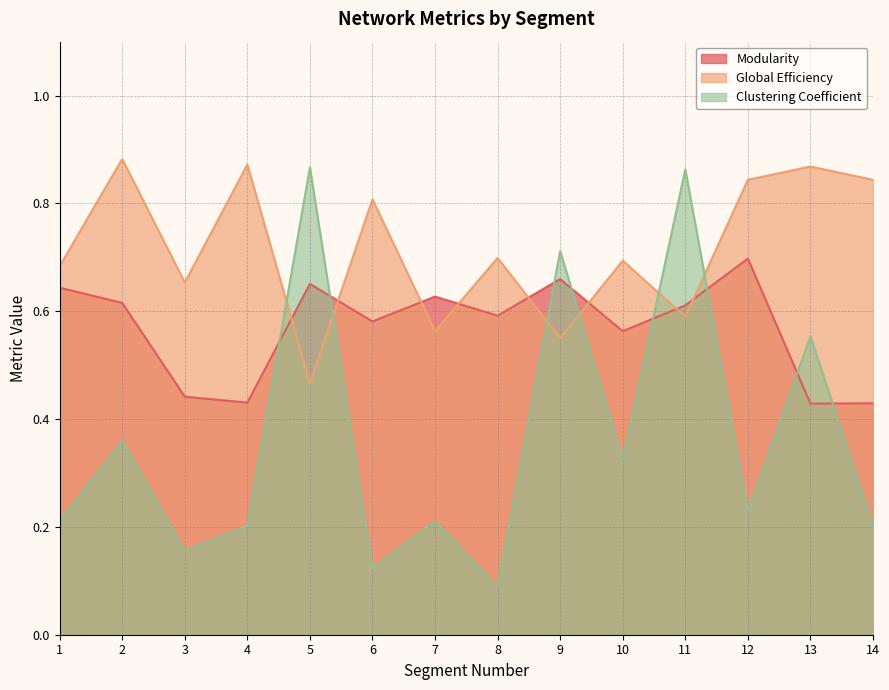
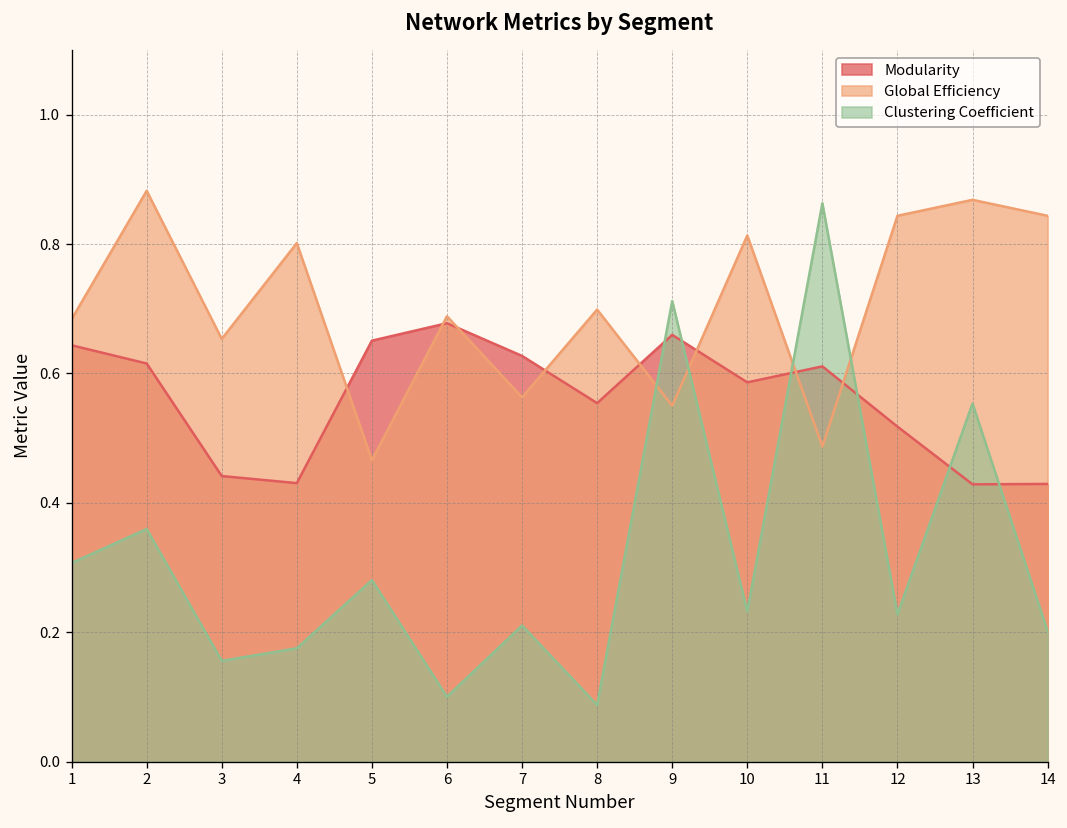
Clustering Coefficient, 1: 0.21 -> 0.31
Global Efficiency, 4: 0.87 -> 0.80
Clustering Coefficient, 4: 0.20 -> 0.18
Clustering Coefficient, 5: 0.87 -> 0.28
Modularity, 6: 0.58 -> 0.68
Global Efficiency, 6: 0.81 -> 0.69
Clustering Coefficient, 6: 0.12 -> 0.10
Modularity, 8: 0.59 -> 0.55
Modularity, 10: 0.56 -> 0.59
Global Efficiency, 10: 0.69 -> 0.81
Clustering Coefficient, 10: 0.32 -> 0.23
Global Efficiency, 11: 0.59 -> 0.49
Modularity, 12: 0.70 -> 0.52
